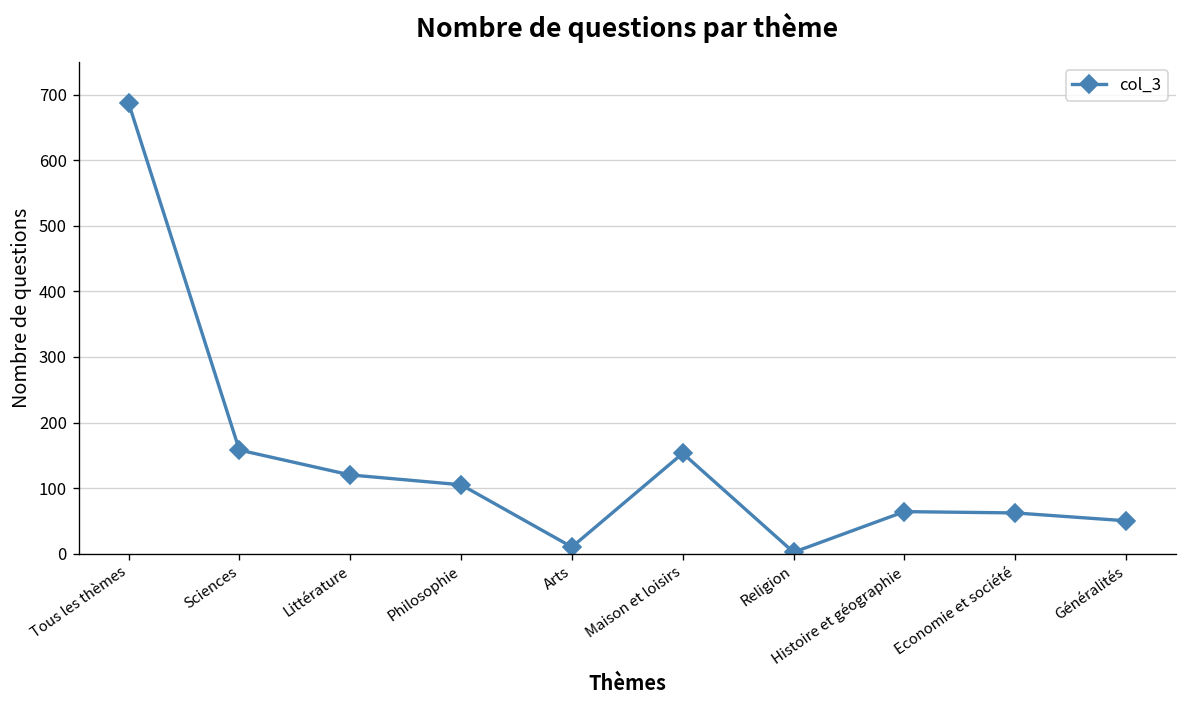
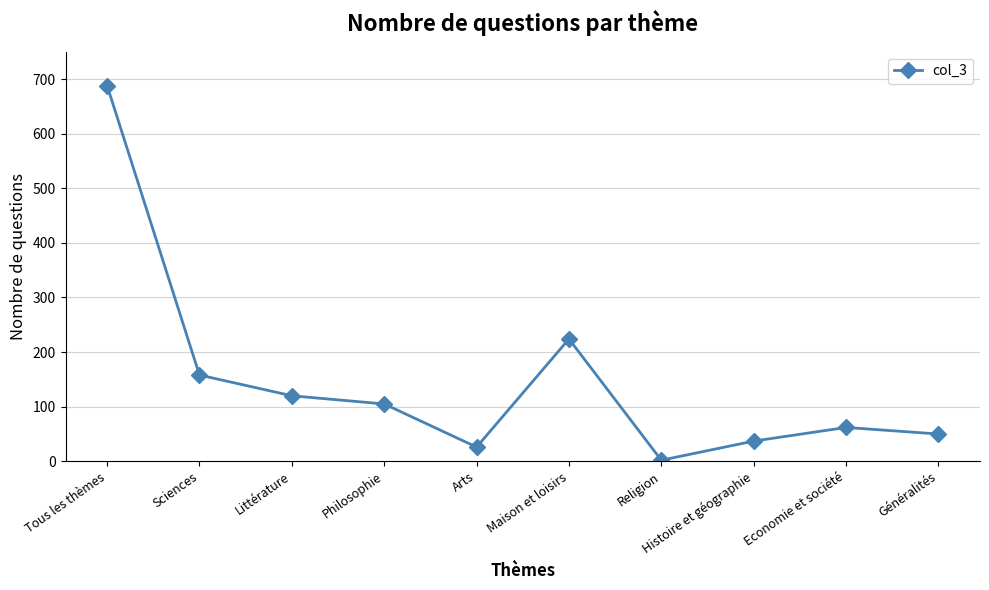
Arts: 10 -> 30
Maison et loisirs: 150 -> 220
Histoire et géographie: 60 -> 40
